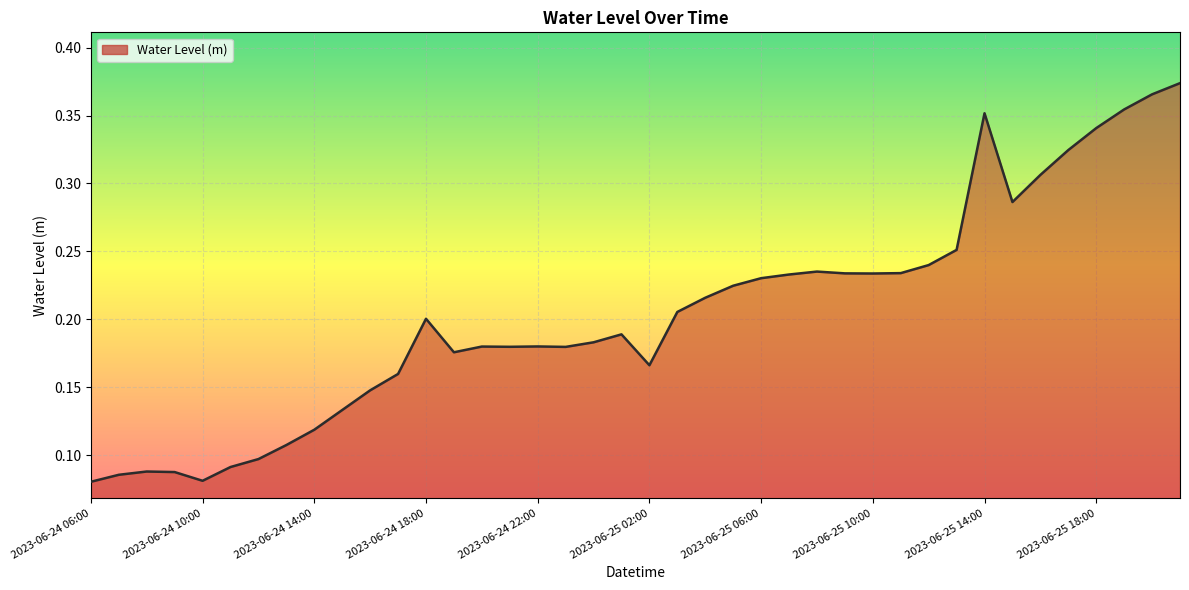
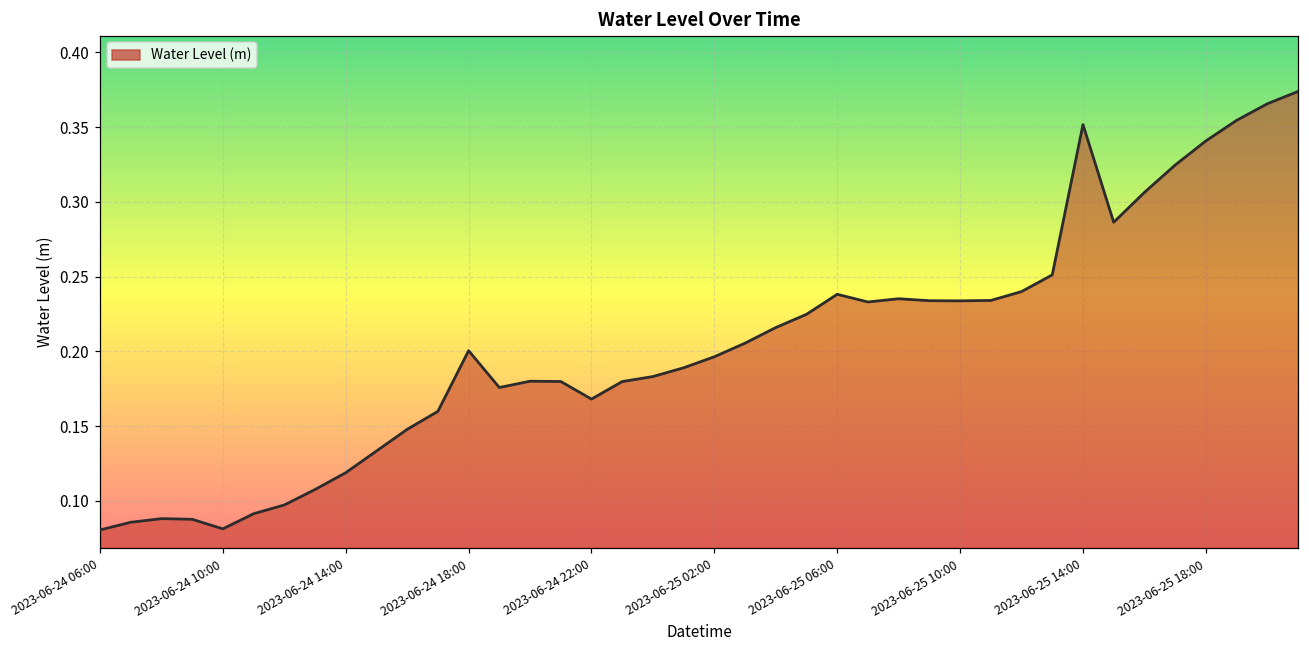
2023-06-24 22:00: 0.180 -> 0.168
2023-06-25 02:00: 0.166 -> 0.196
2023-06-25 06:00: 0.230 -> 0.238
